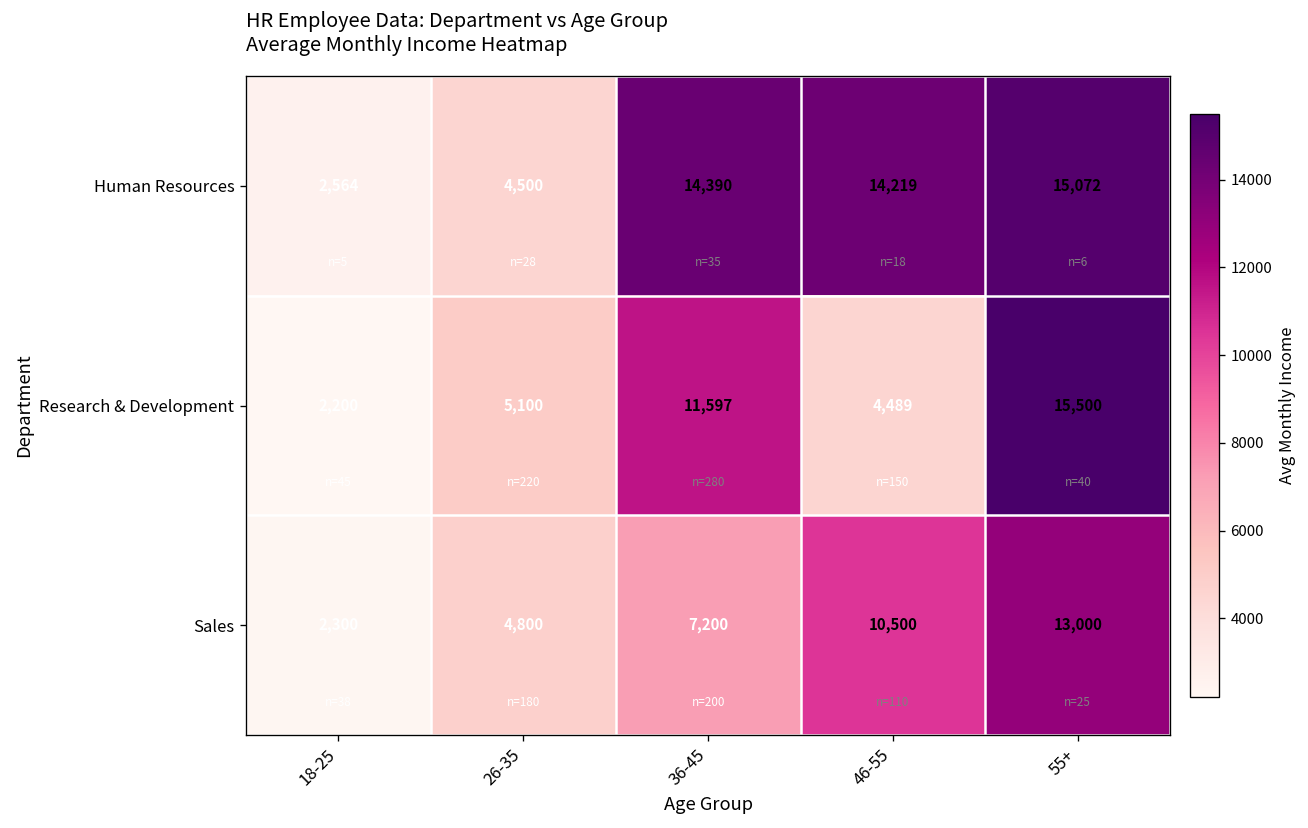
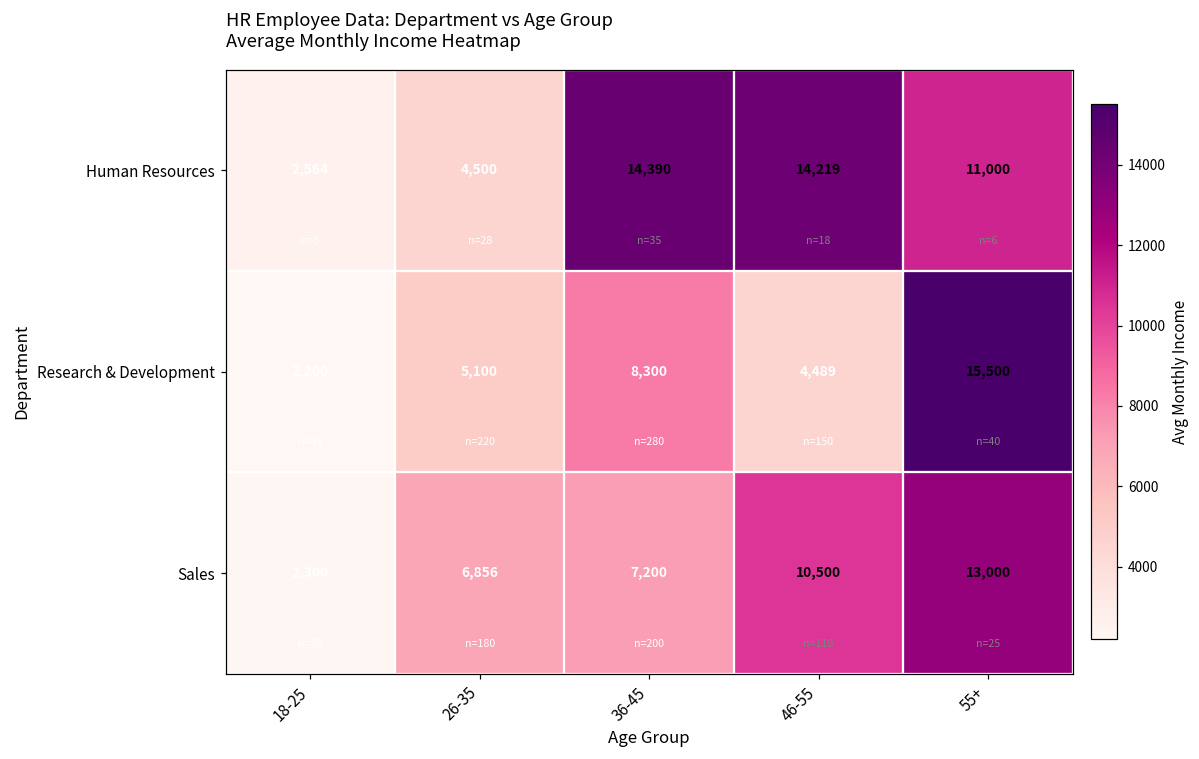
Human Resources, 55+: 15,072 -> 11,000
Research & Development, 36-45: 11,597 -> 8,300
Sales, 26-35: 4,800 -> 6,856
